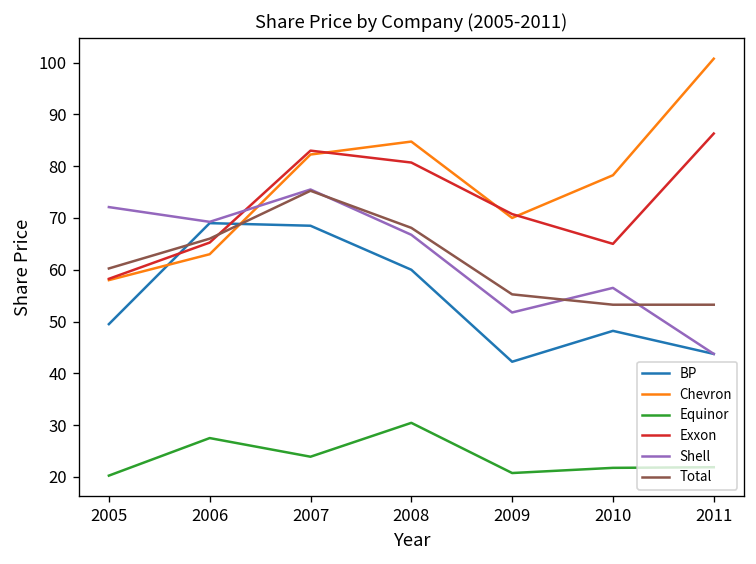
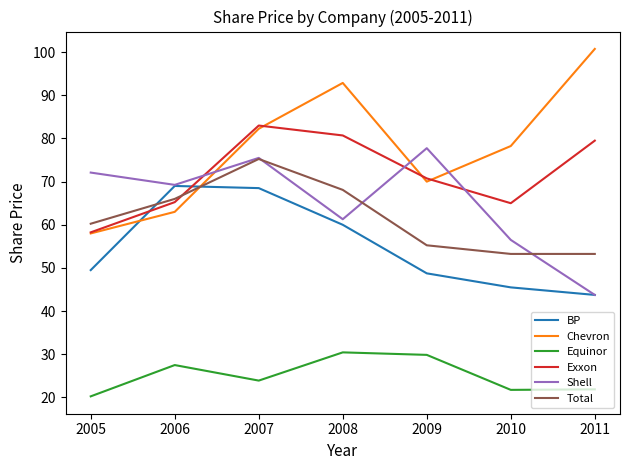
Chevron, 2008: 85 -> 93
Shell, 2008: 67 -> 61
BP, 2009: 42 -> 49
Equinor, 2009: 21 -> 30
Shell, 2009: 52 -> 78
BP, 2010: 48 -> 46
Exxon, 2011: 86 -> 80
